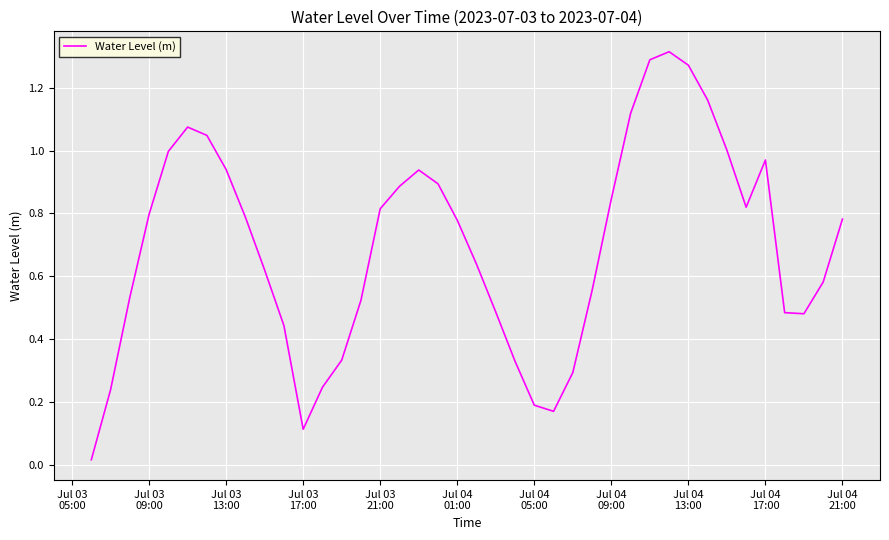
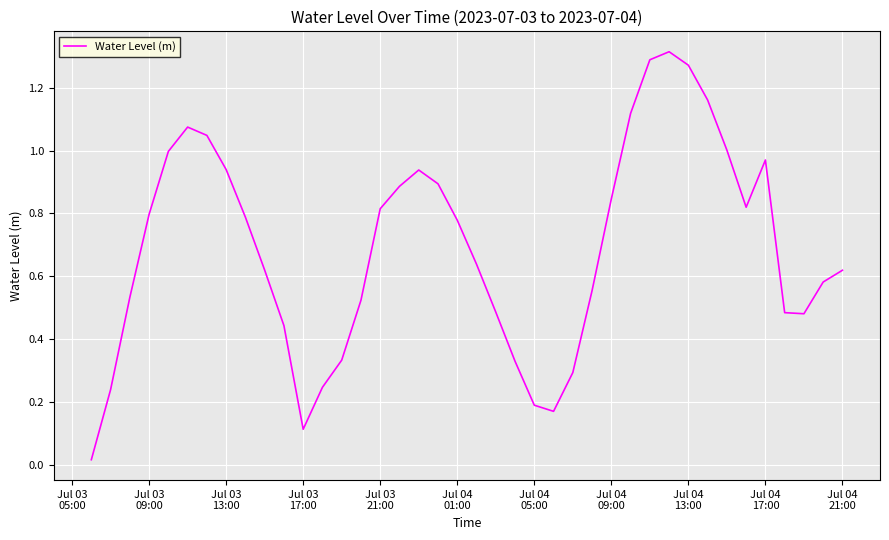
Jul 04 21:00: 0.78 -> 0.62
